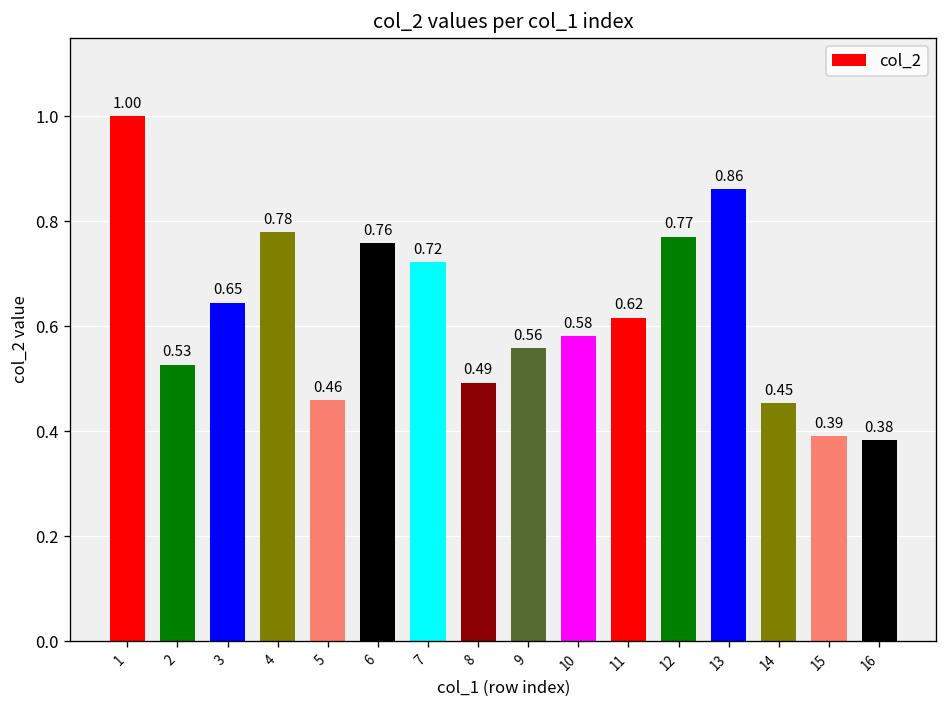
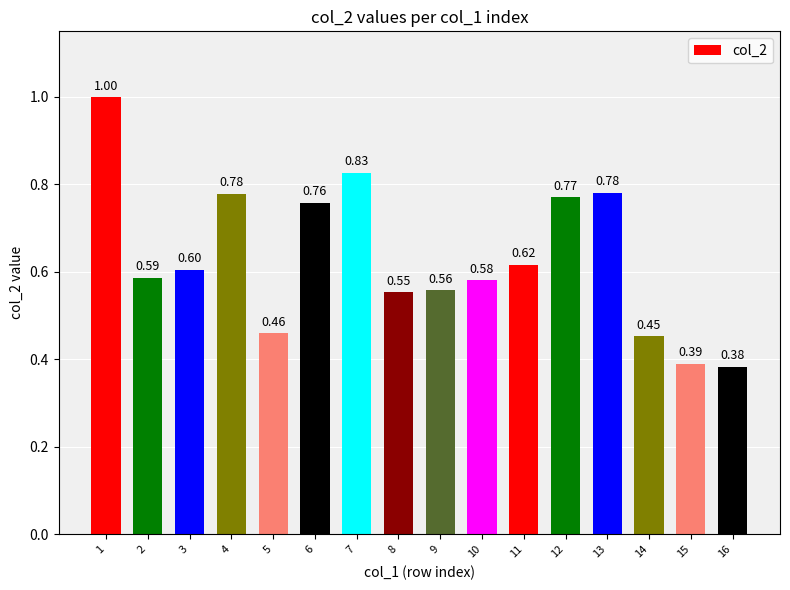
2: 0.53 -> 0.59
3: 0.65 -> 0.60
7: 0.72 -> 0.83
8: 0.49 -> 0.55
13: 0.86 -> 0.78
